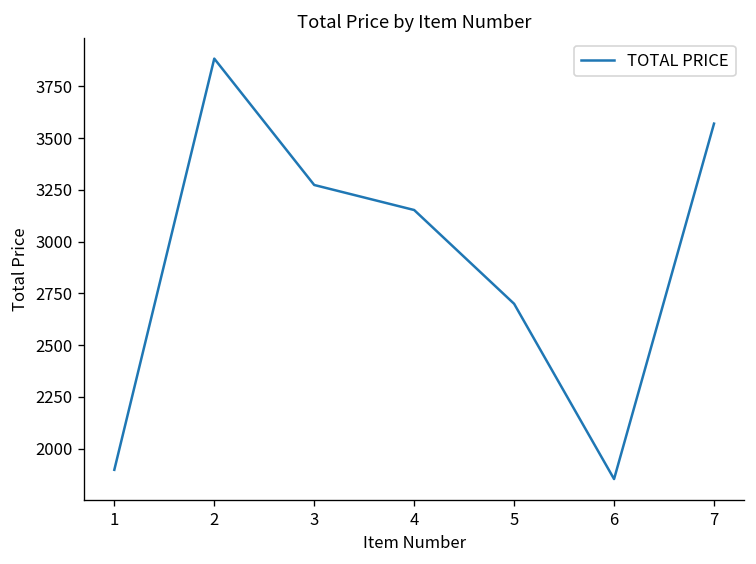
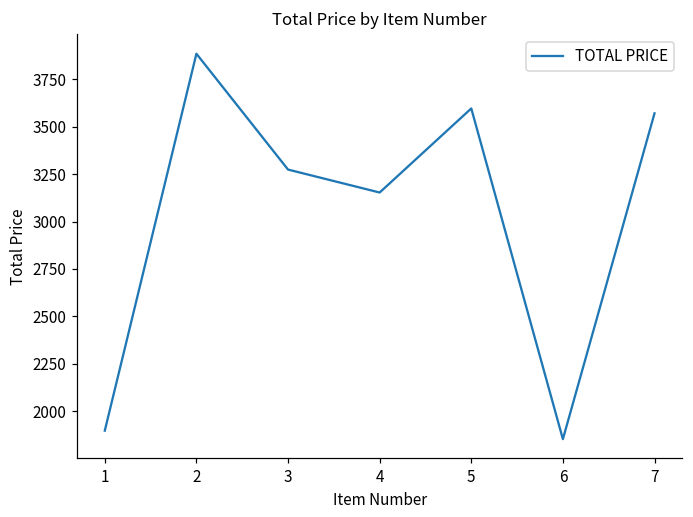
5: 2700 -> 3600
